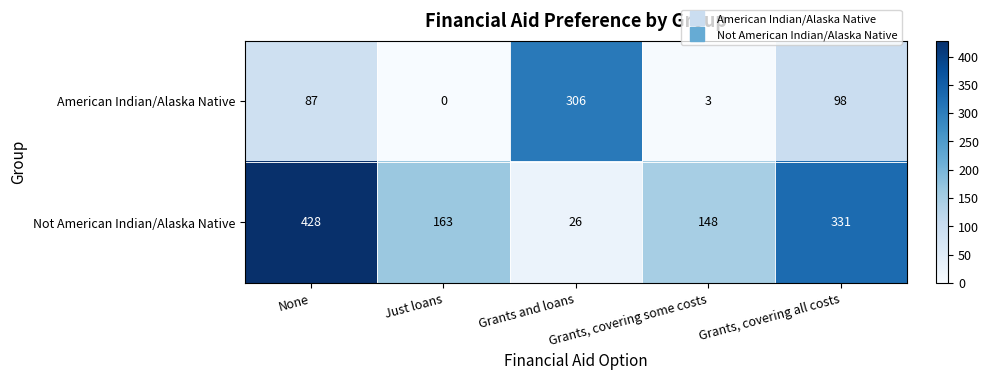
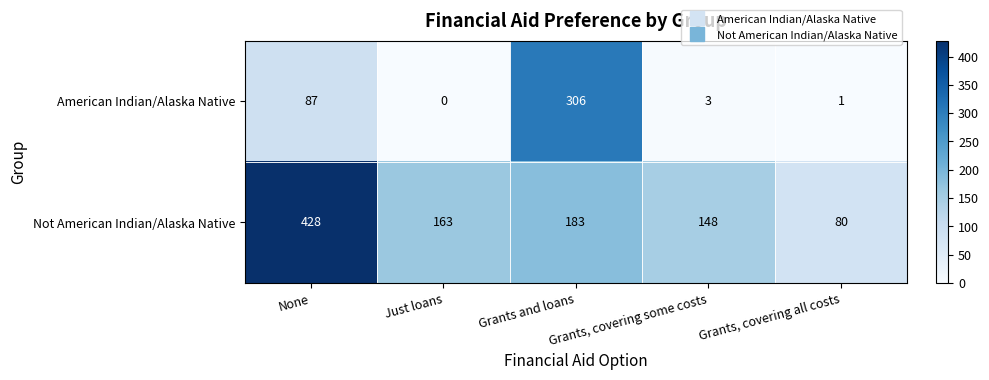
American Indian/Alaska Native, Grants, covering all costs: 98 -> 1
Not American Indian/Alaska Native, Grants and loans: 26 -> 183
Not American Indian/Alaska Native, Grants, covering all costs: 331 -> 80
